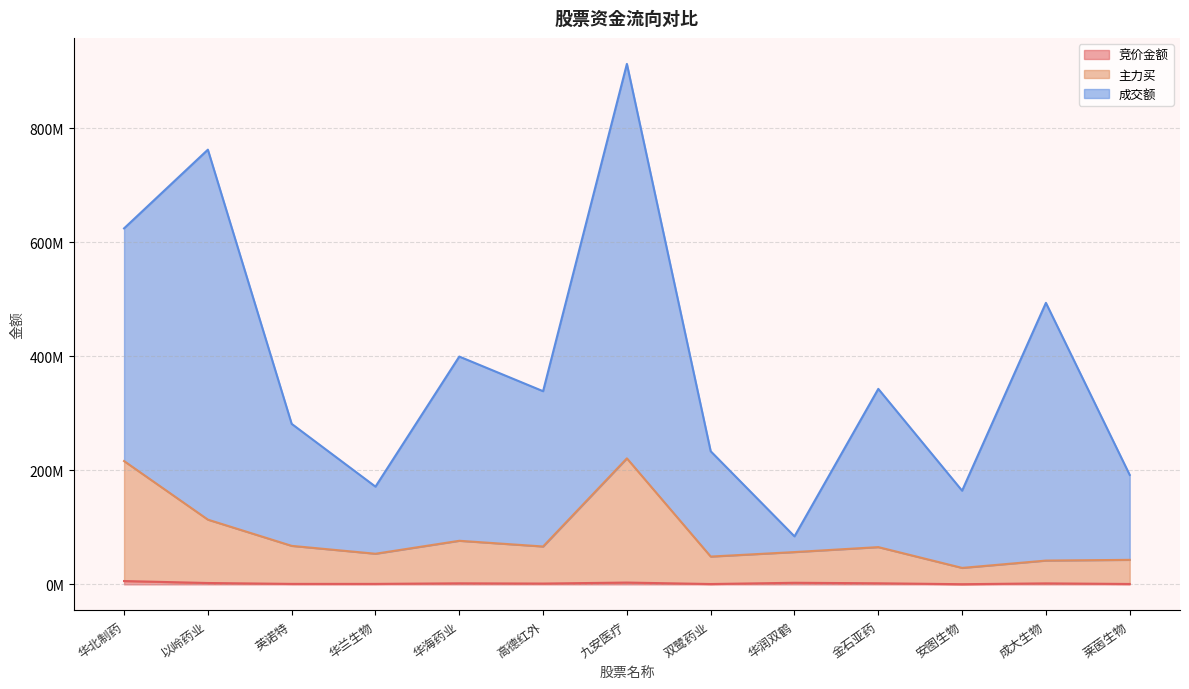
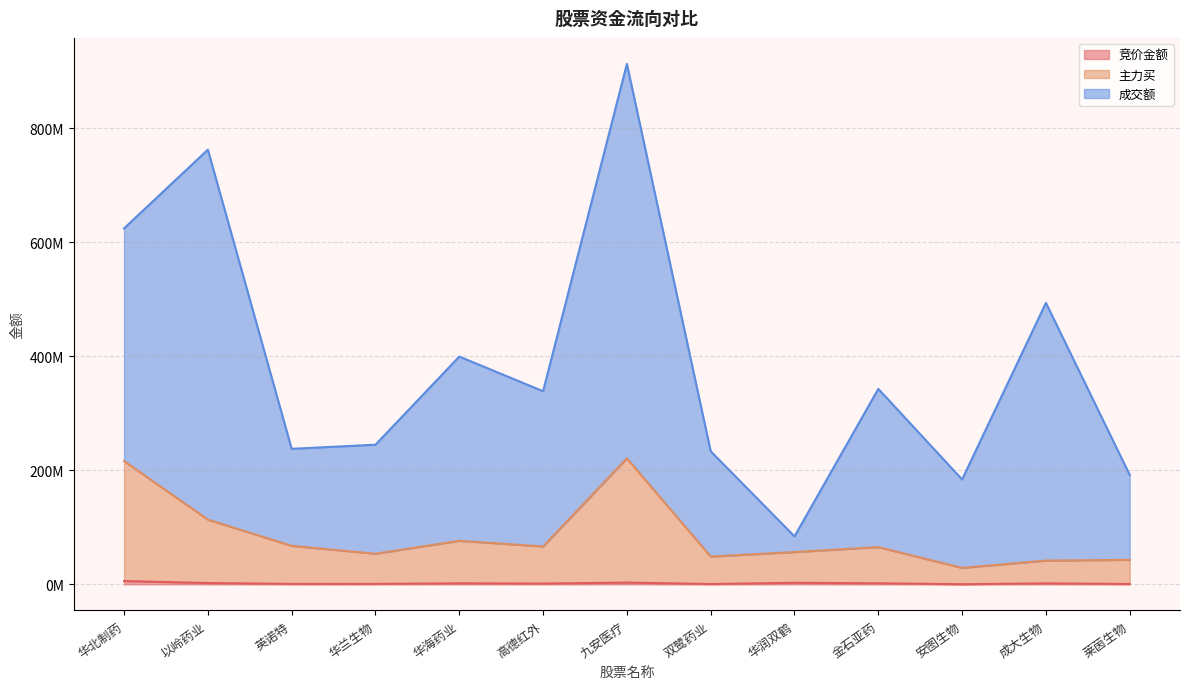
成交额, 英诺特: 210000000 -> 170000000
成交额, 华兰生物: 120000000 -> 190000000
成交额, 安图生物: 140000000 -> 160000000
